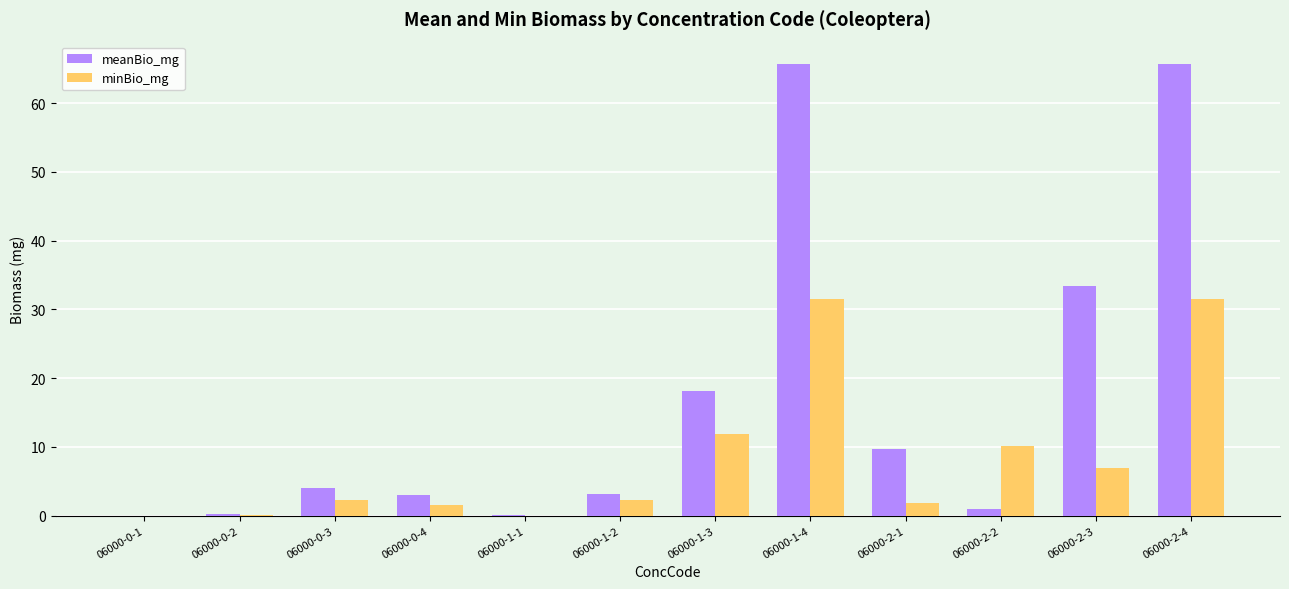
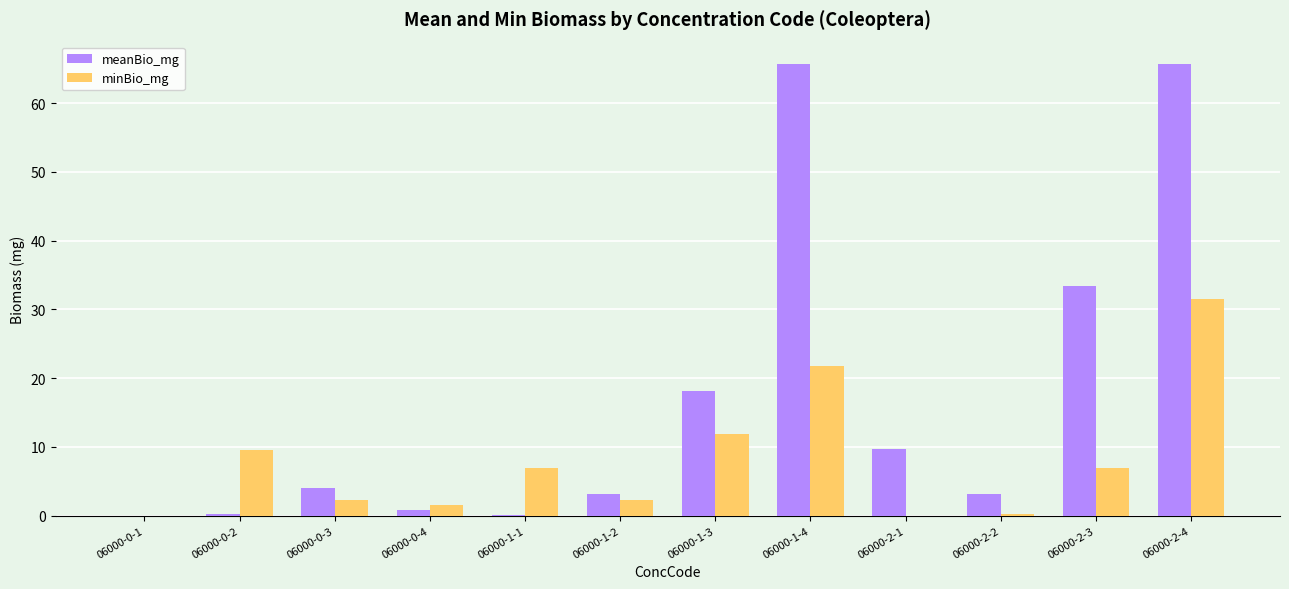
minBio_mg, 06000-0-2: 0 -> 10
meanBio_mg, 06000-0-4: 3 -> 1
minBio_mg, 06000-1-1: 0 -> 7
minBio_mg, 06000-1-4: 31 -> 22
minBio_mg, 06000-2-1: 2 -> 0
meanBio_mg, 06000-2-2: 1 -> 3
minBio_mg, 06000-2-2: 10 -> 0
